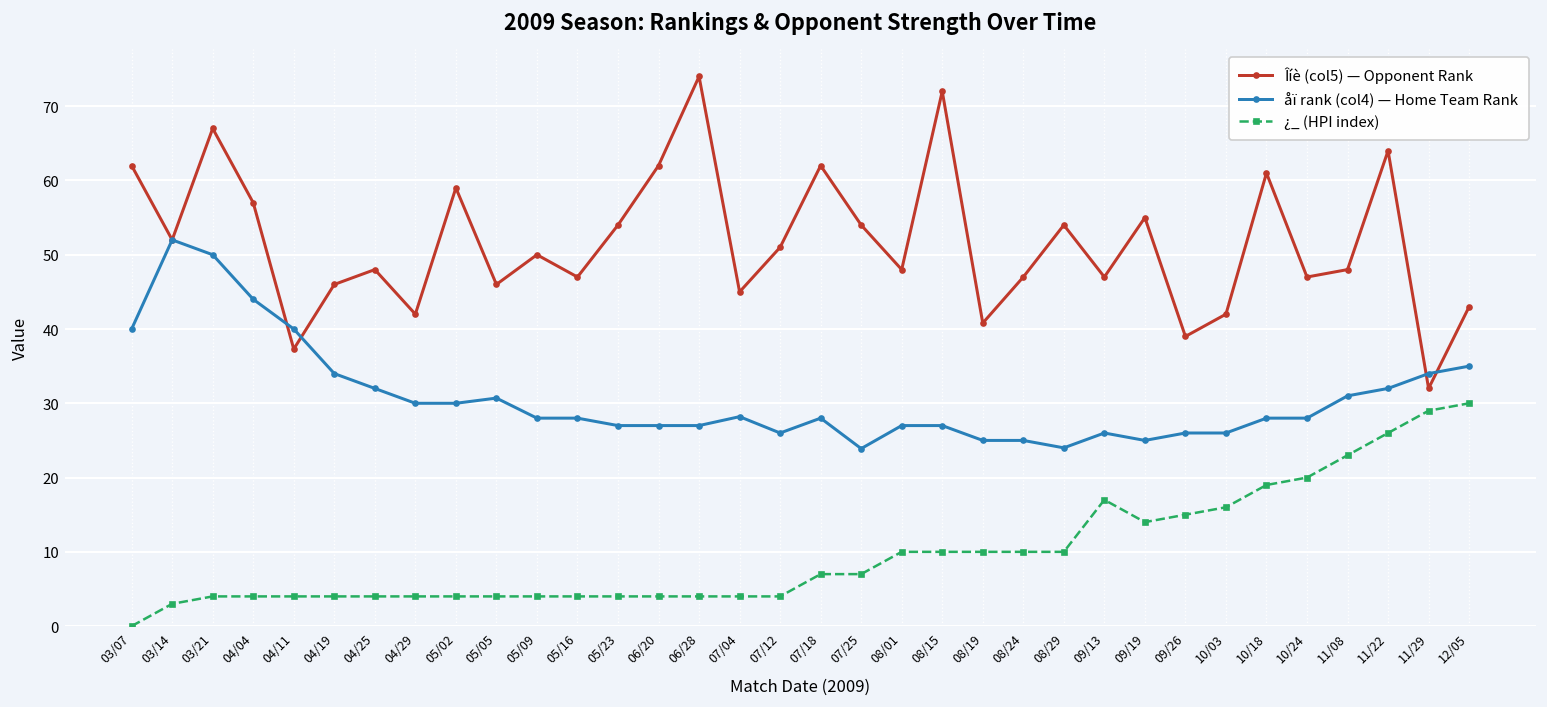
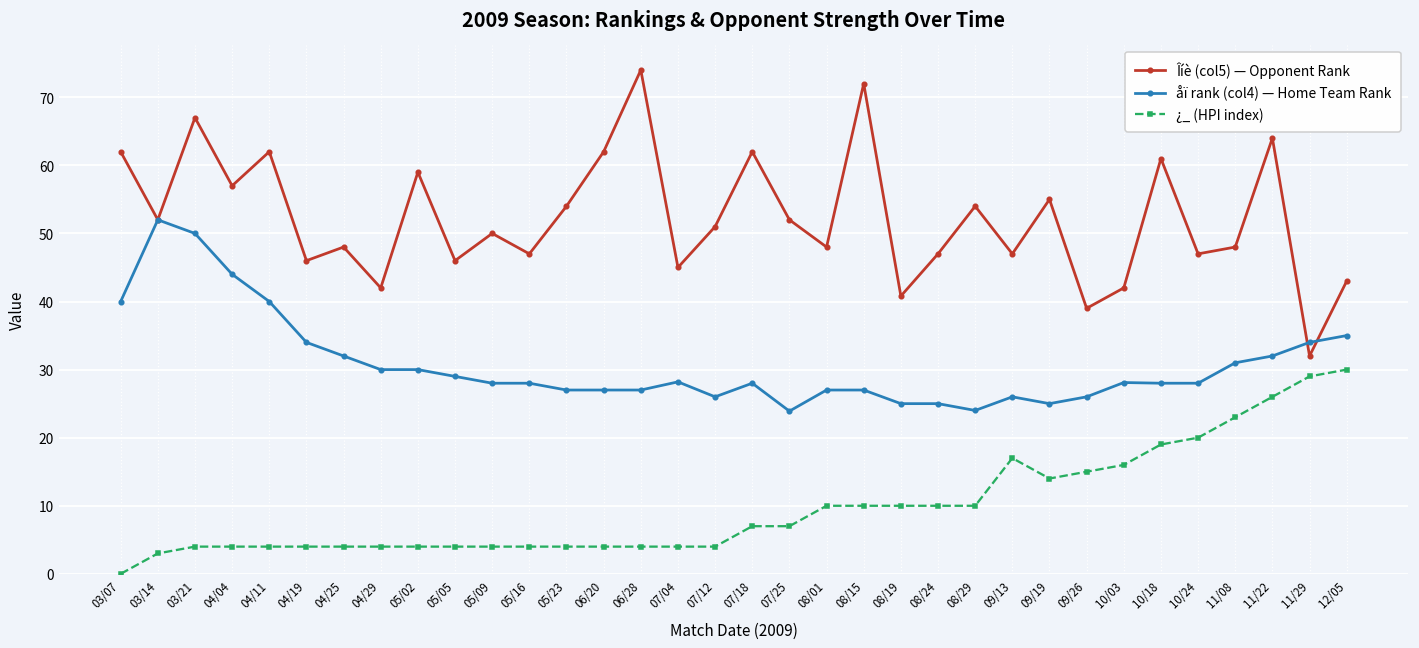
Îíè (col5) — Opponent Rank, 04/11: 37 -> 62
åï rank (col4) — Home Team Rank, 05/05: 31 -> 29
Îíè (col5) — Opponent Rank, 07/25: 54 -> 52
åï rank (col4) — Home Team Rank, 10/03: 26 -> 28
